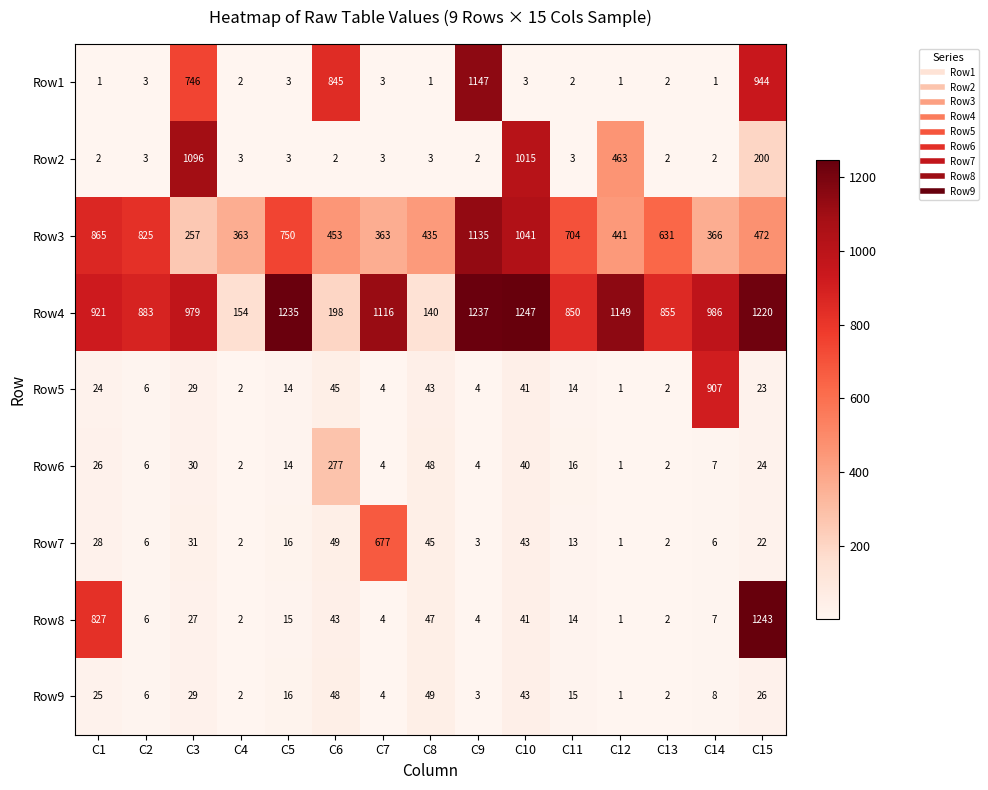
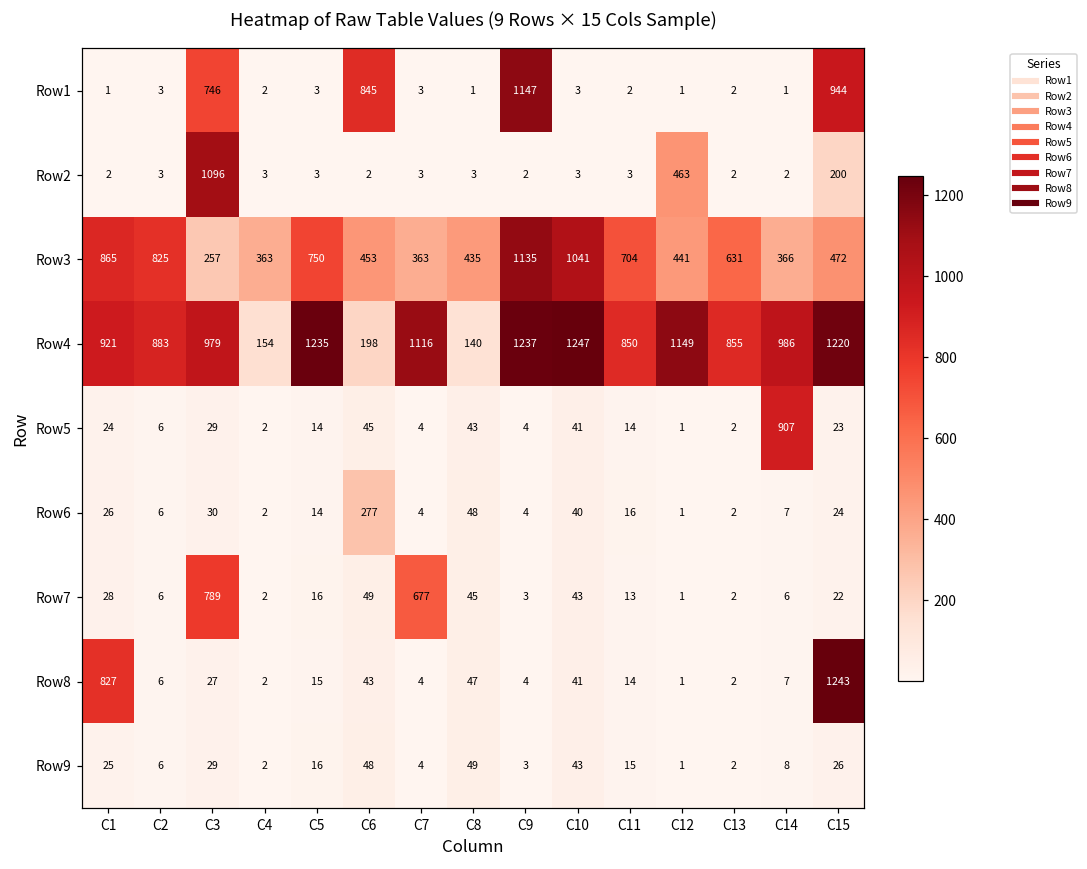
Row2, C10: 1015 -> 3
Row7, C3: 31 -> 789
